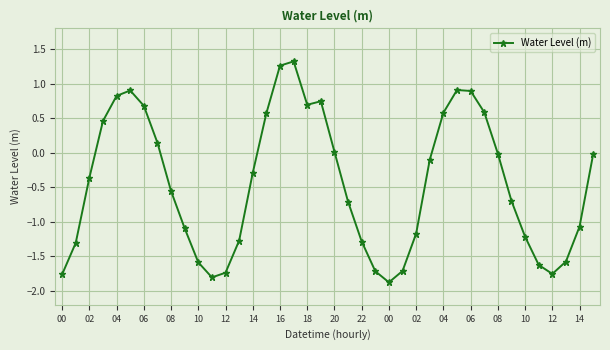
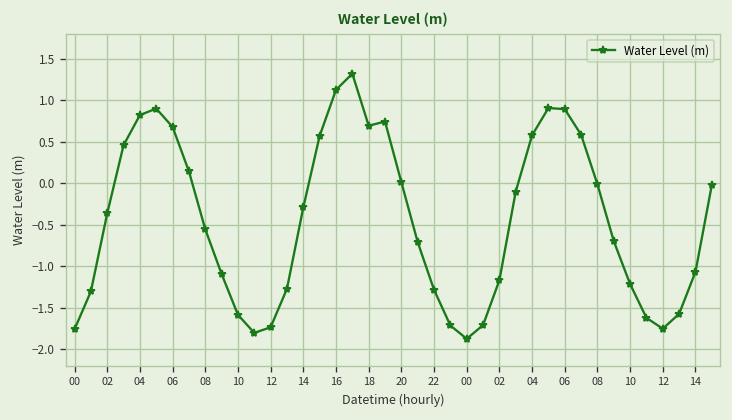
16: 1.3 -> 1.1
